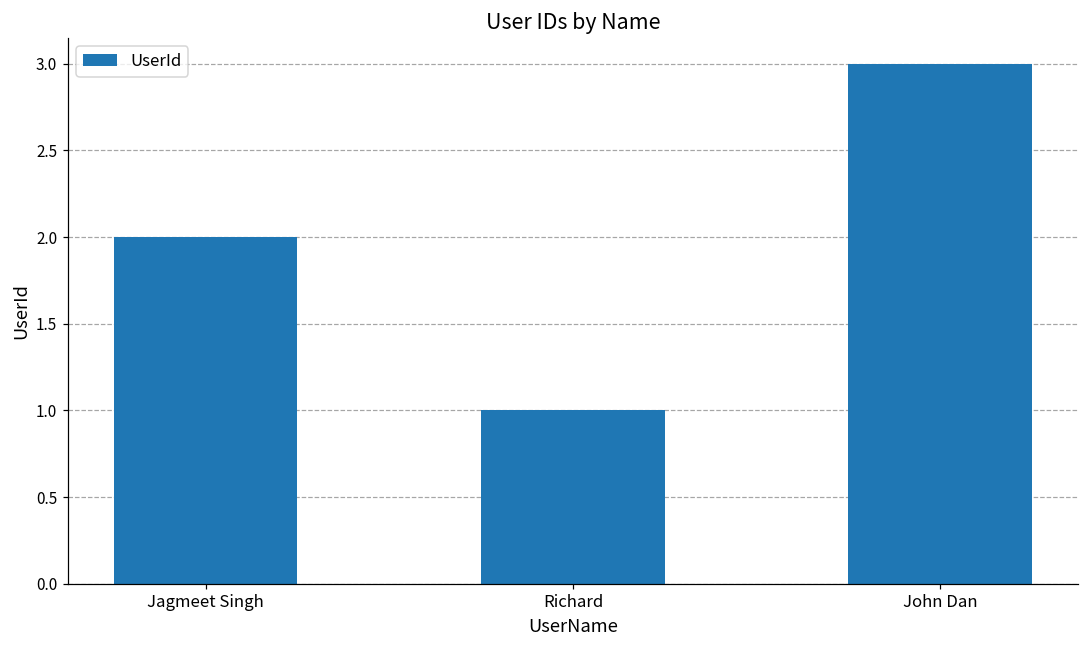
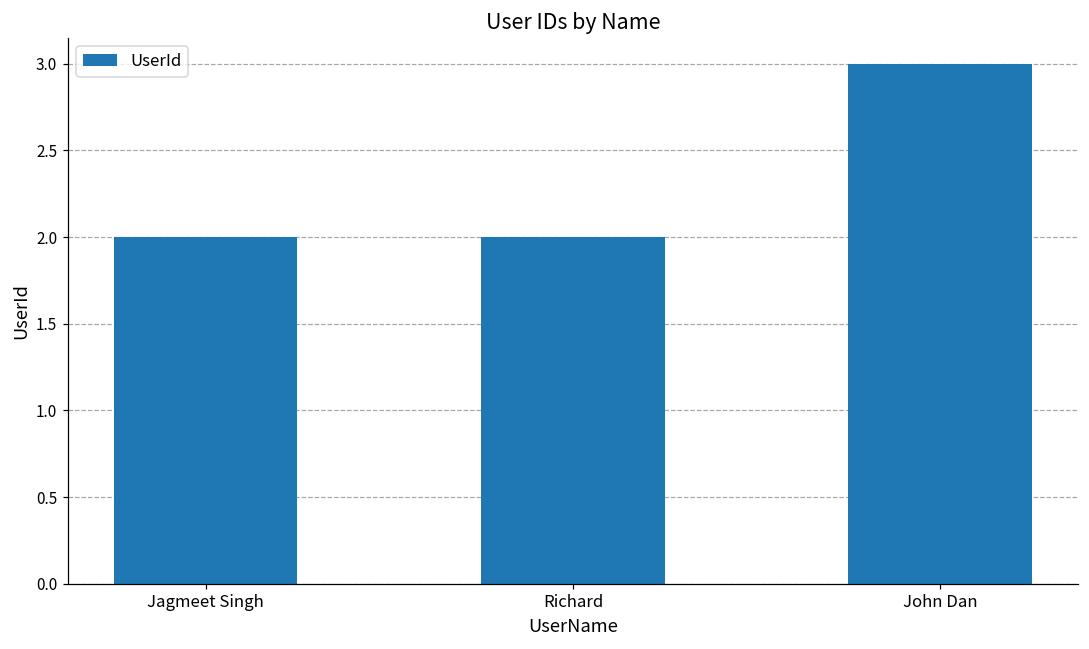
Richard: 1 -> 2
